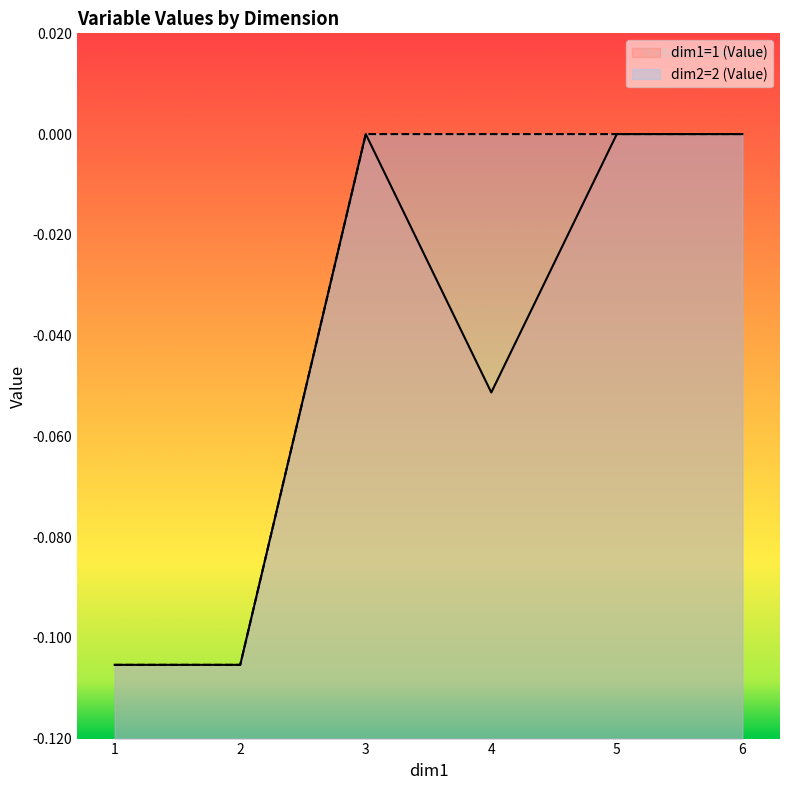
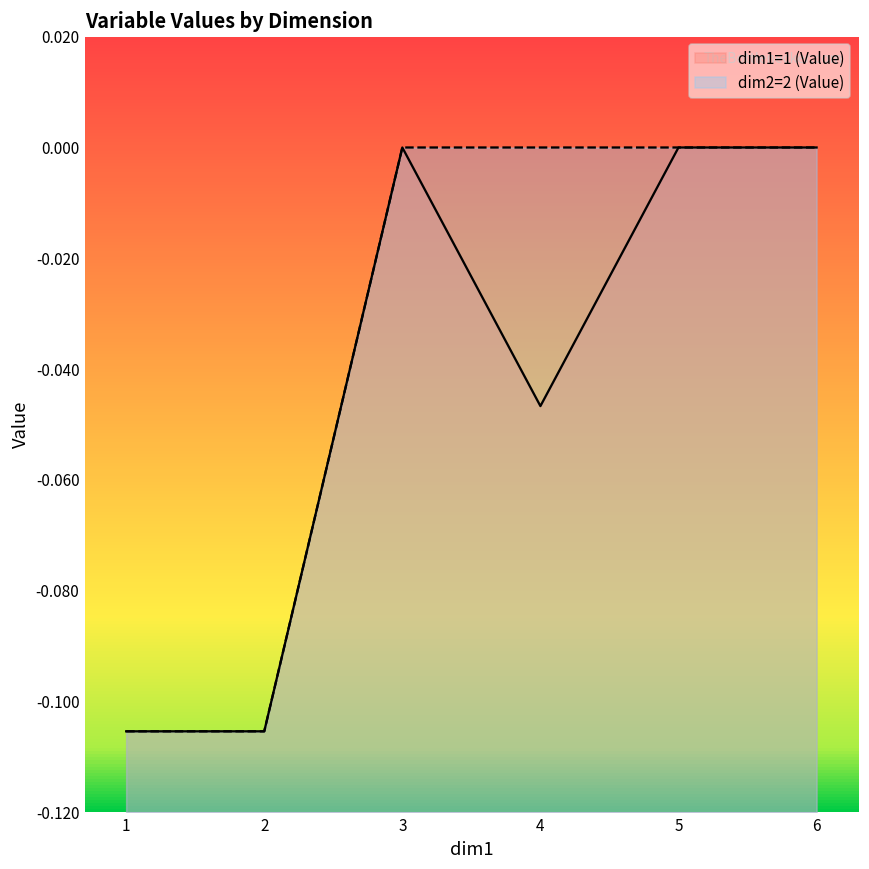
dim1=1 (Value), 4: -0.051 -> -0.047
